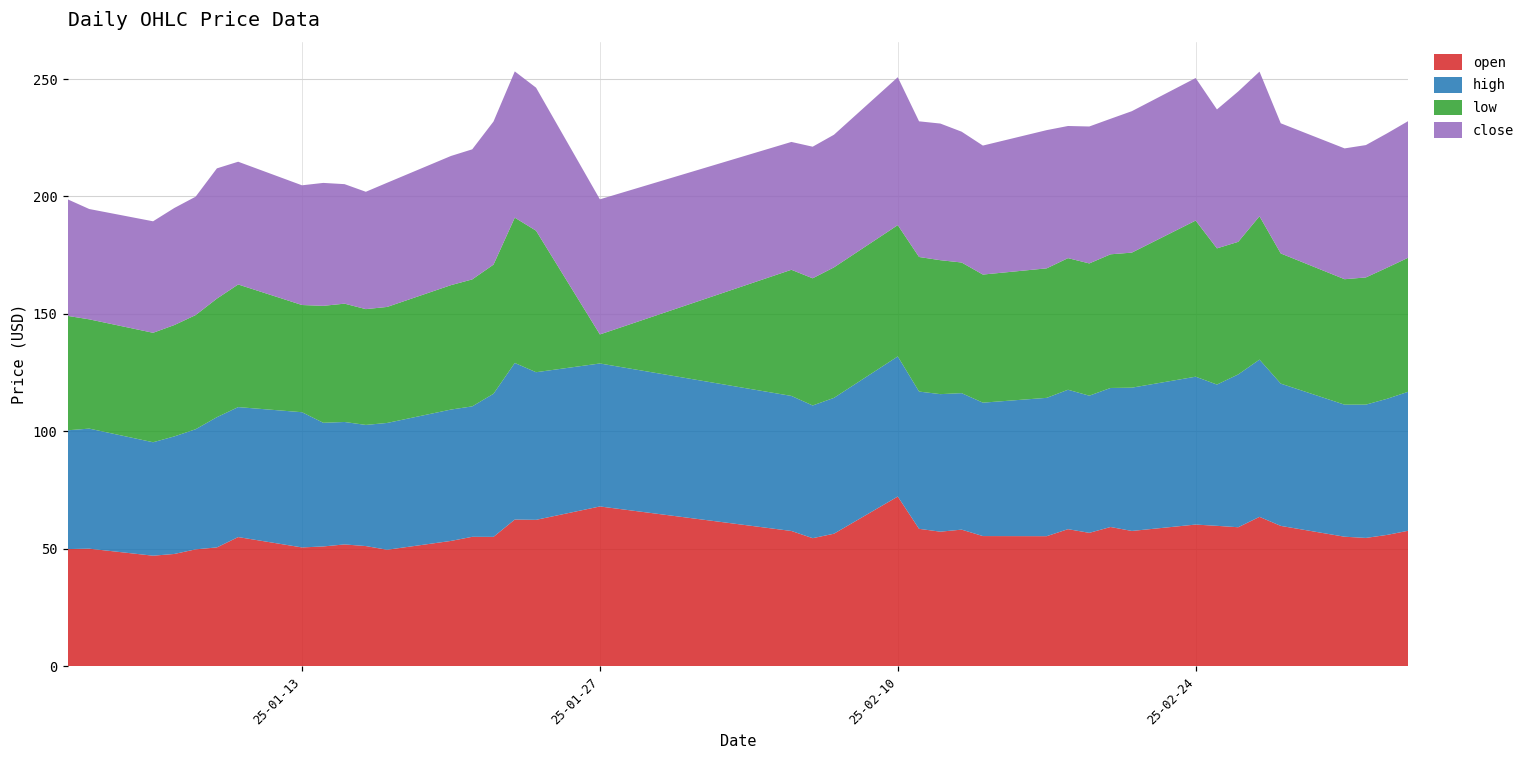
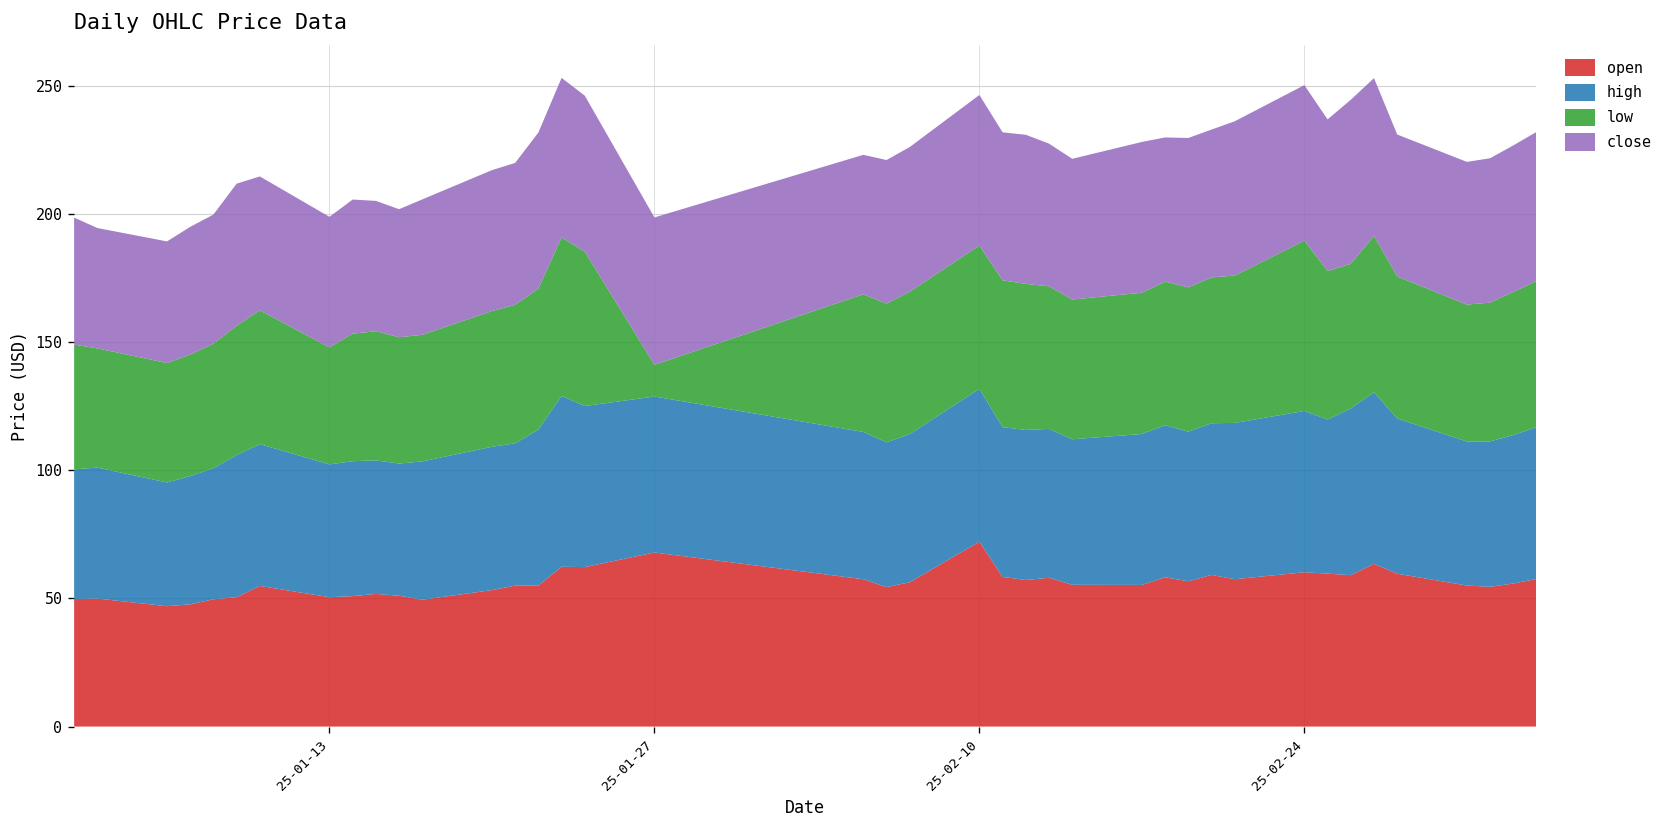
high, 25-01-13: 58 -> 52
close, 25-02-10: 63 -> 59
